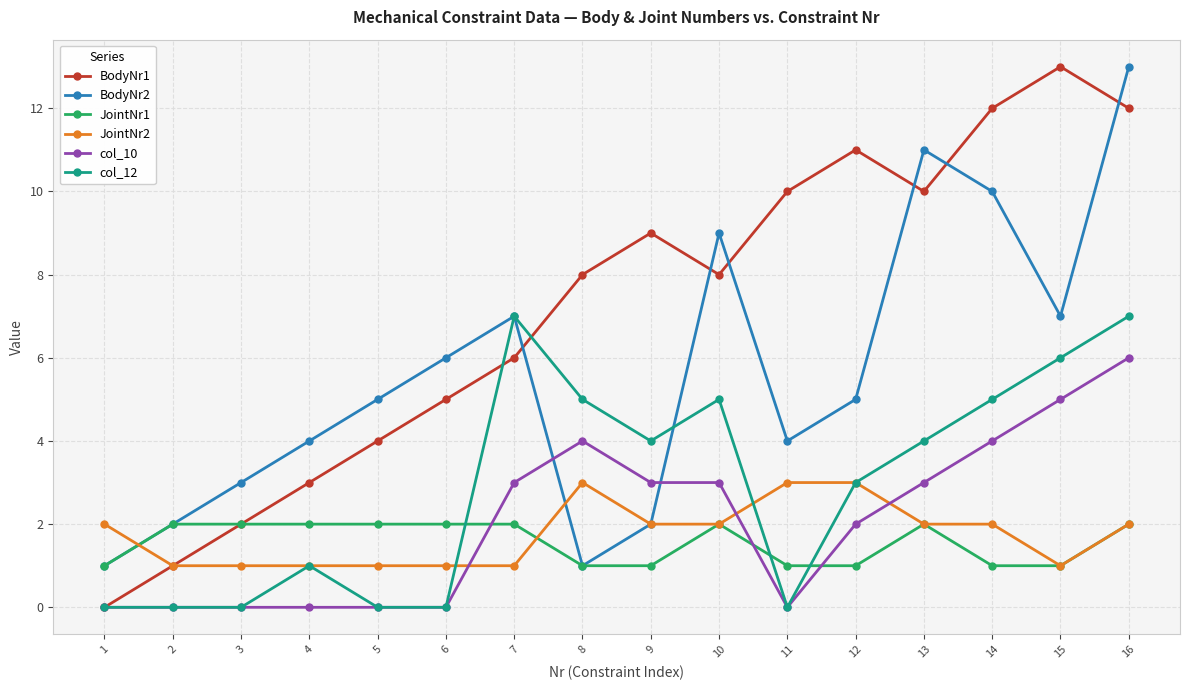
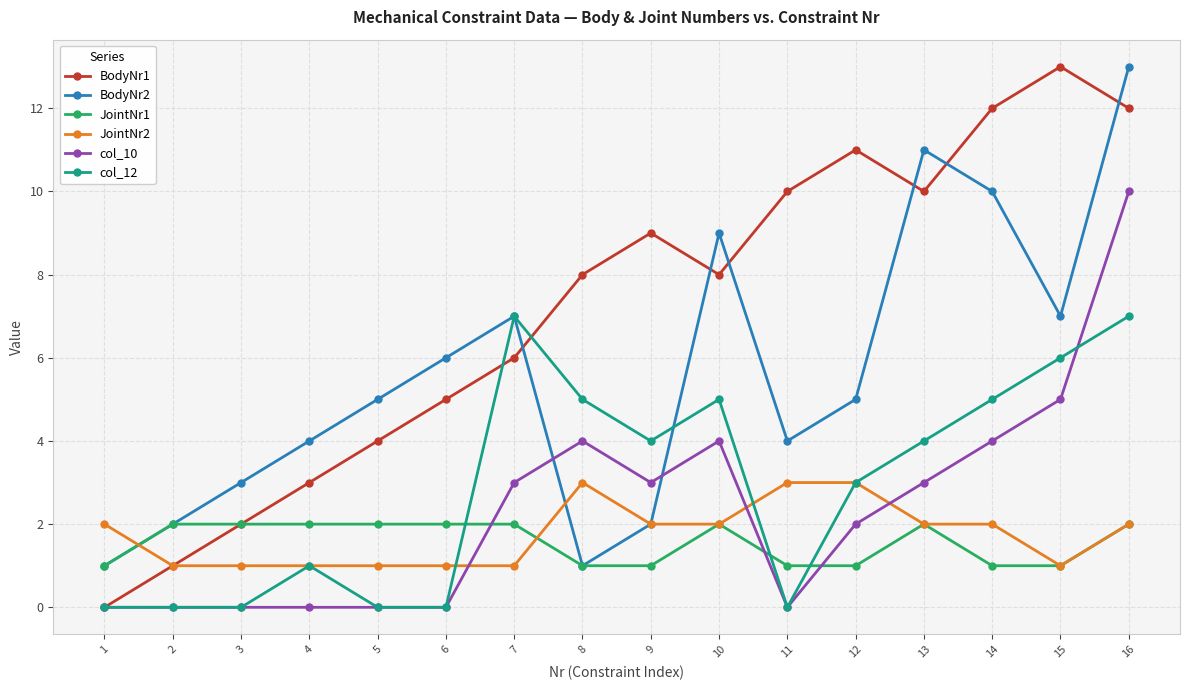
col_10, 10: 3 -> 4
col_10, 16: 6 -> 10
